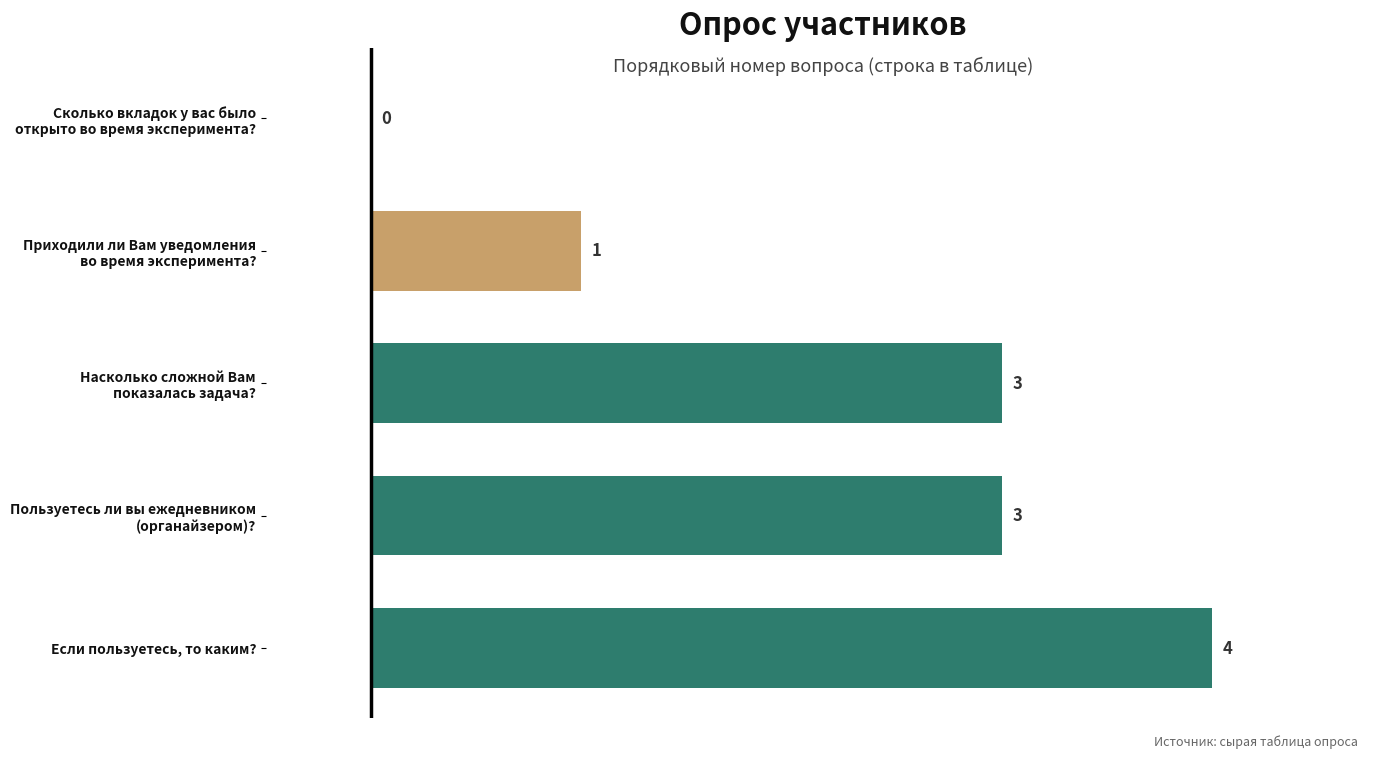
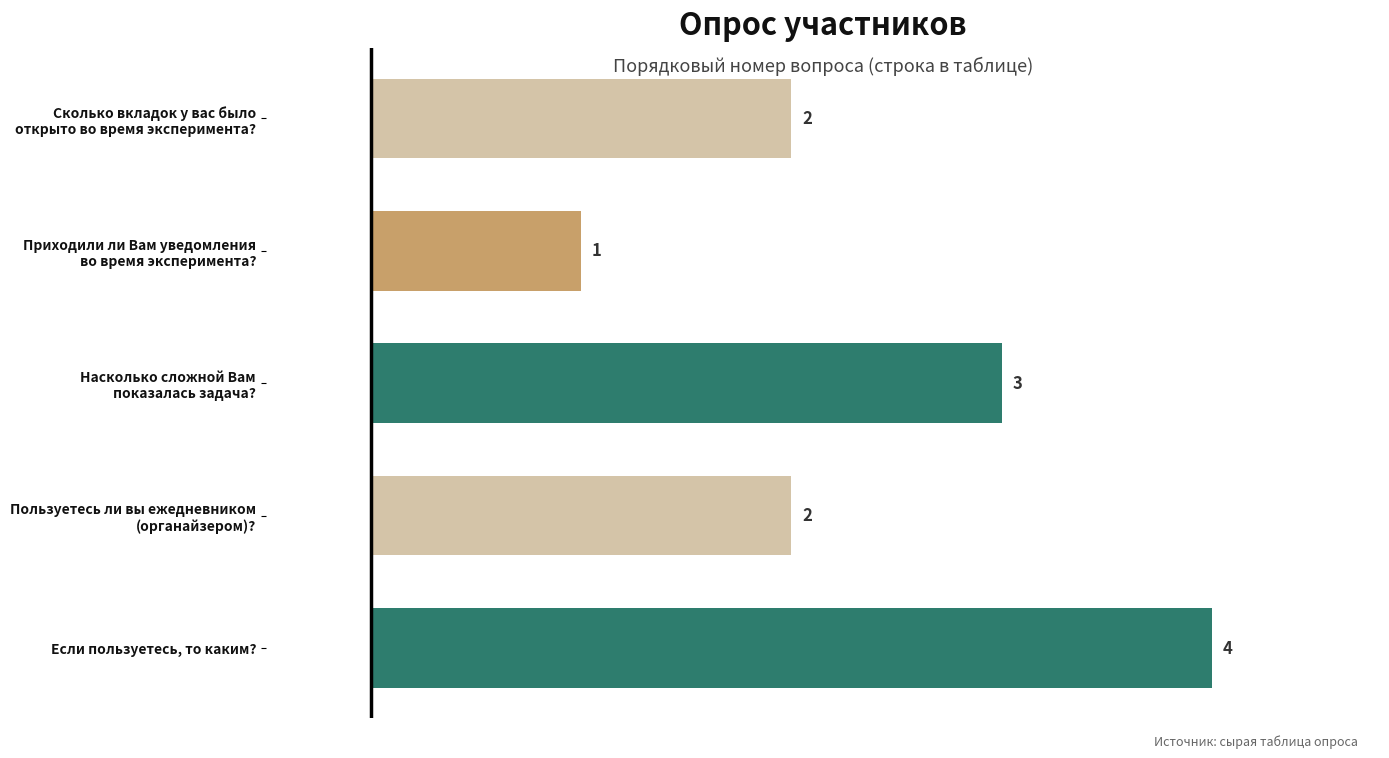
Сколько вкладок у вас было открыто во время эксперимента?: 0 -> 2
Пользуетесь ли вы ежедневником (органайзером)?: 3 -> 2
